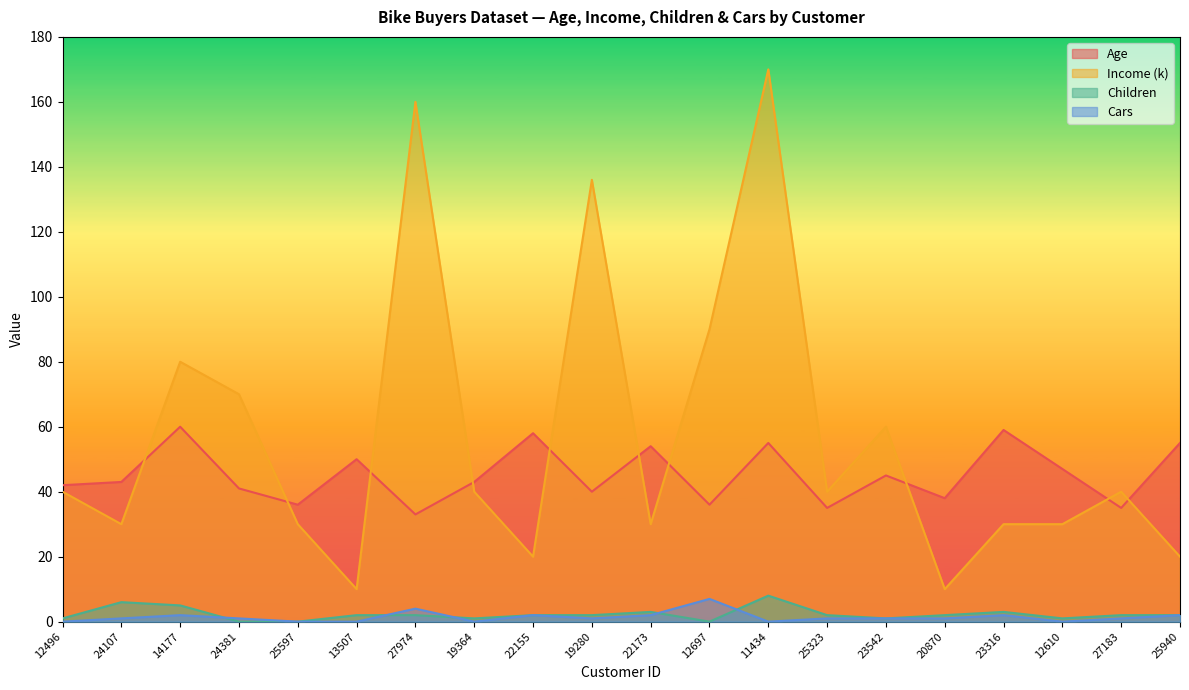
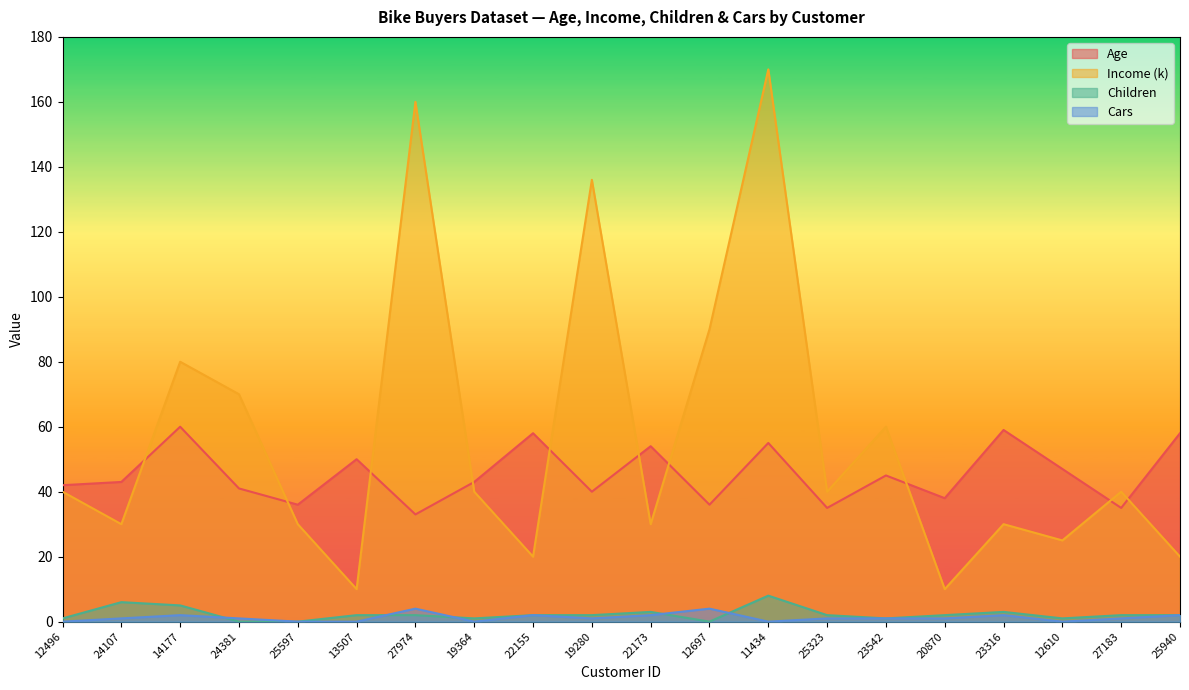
Cars, 12697: 7 -> 4
Income (k), 12610: 30 -> 25
Age, 25940: 55 -> 58
